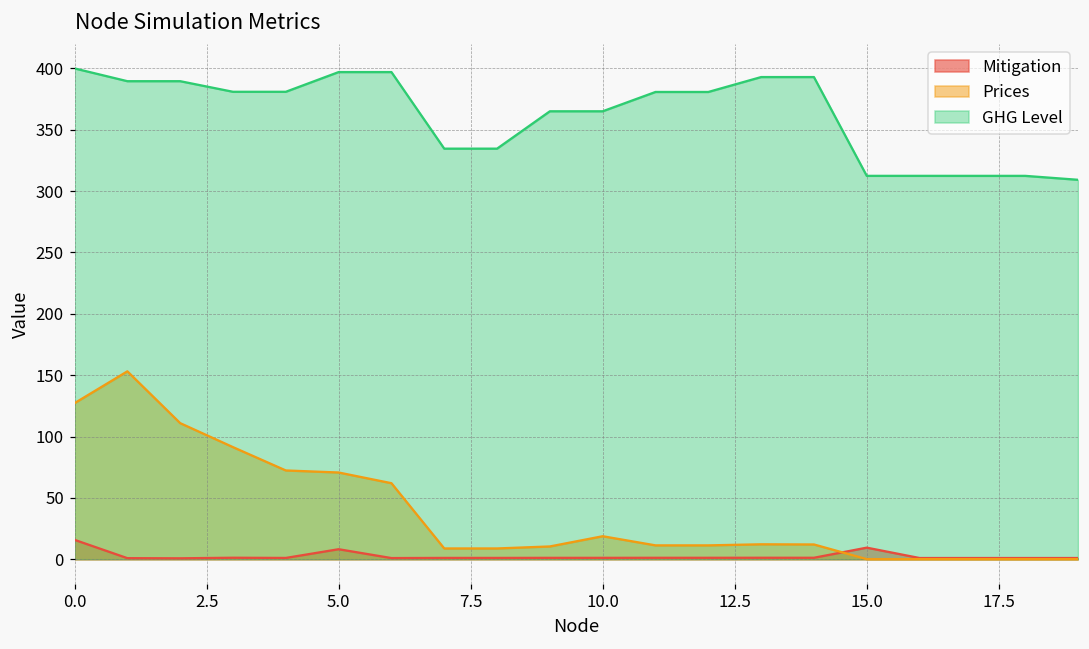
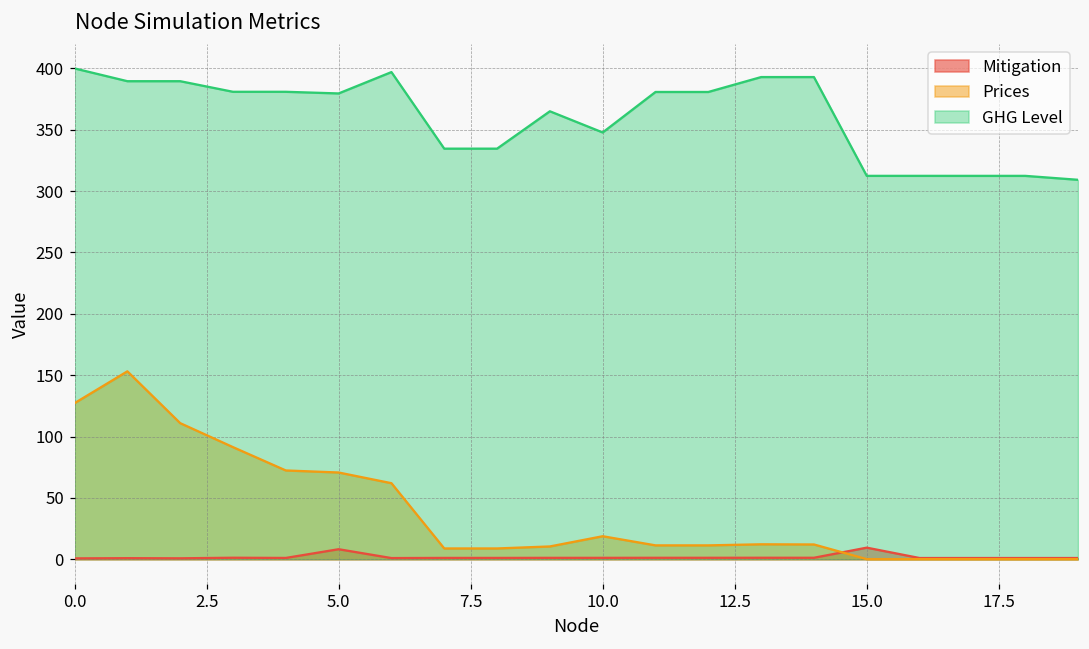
Mitigation, 0.0: 16 -> 1
GHG Level, 5.0: 397 -> 380
GHG Level, 10.0: 365 -> 348
